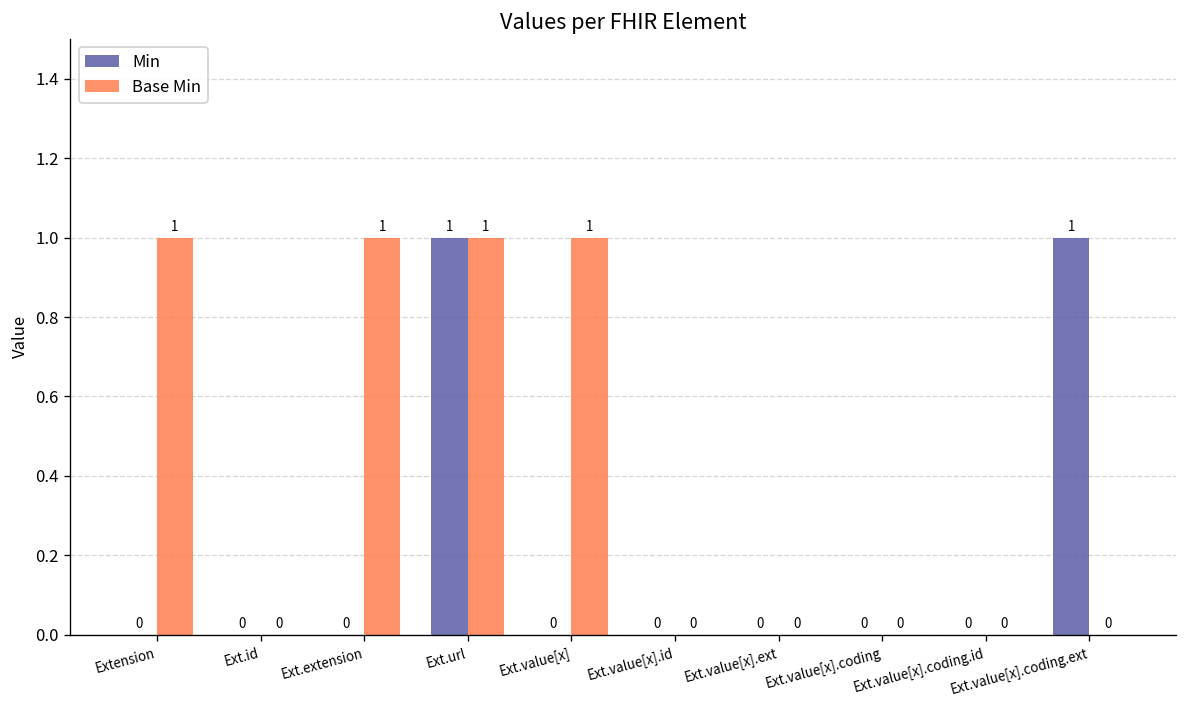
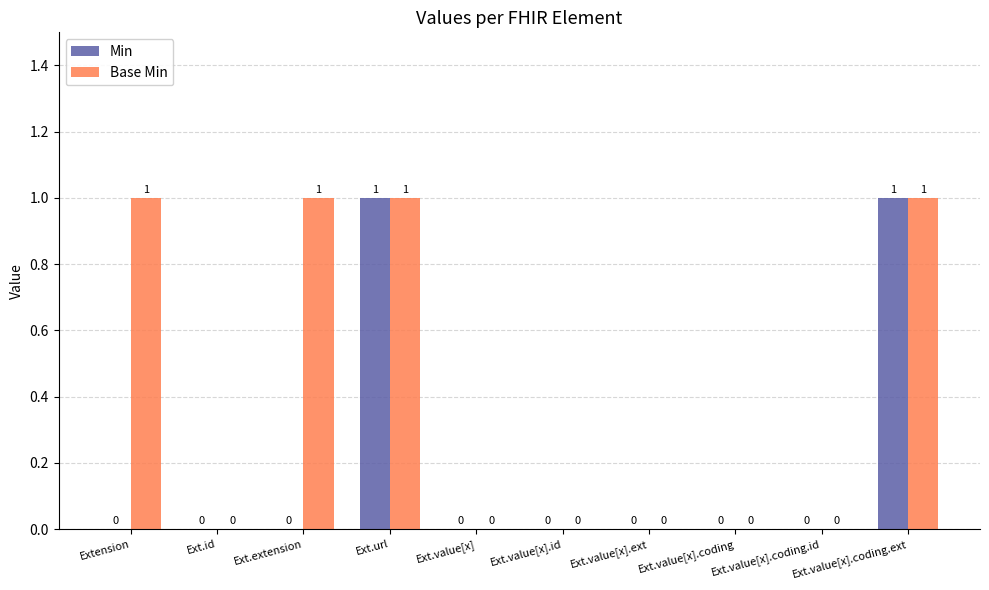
Base Min, Ext.value[x]: 1 -> 0
Base Min, Ext.value[x].coding.ext: 0 -> 1
